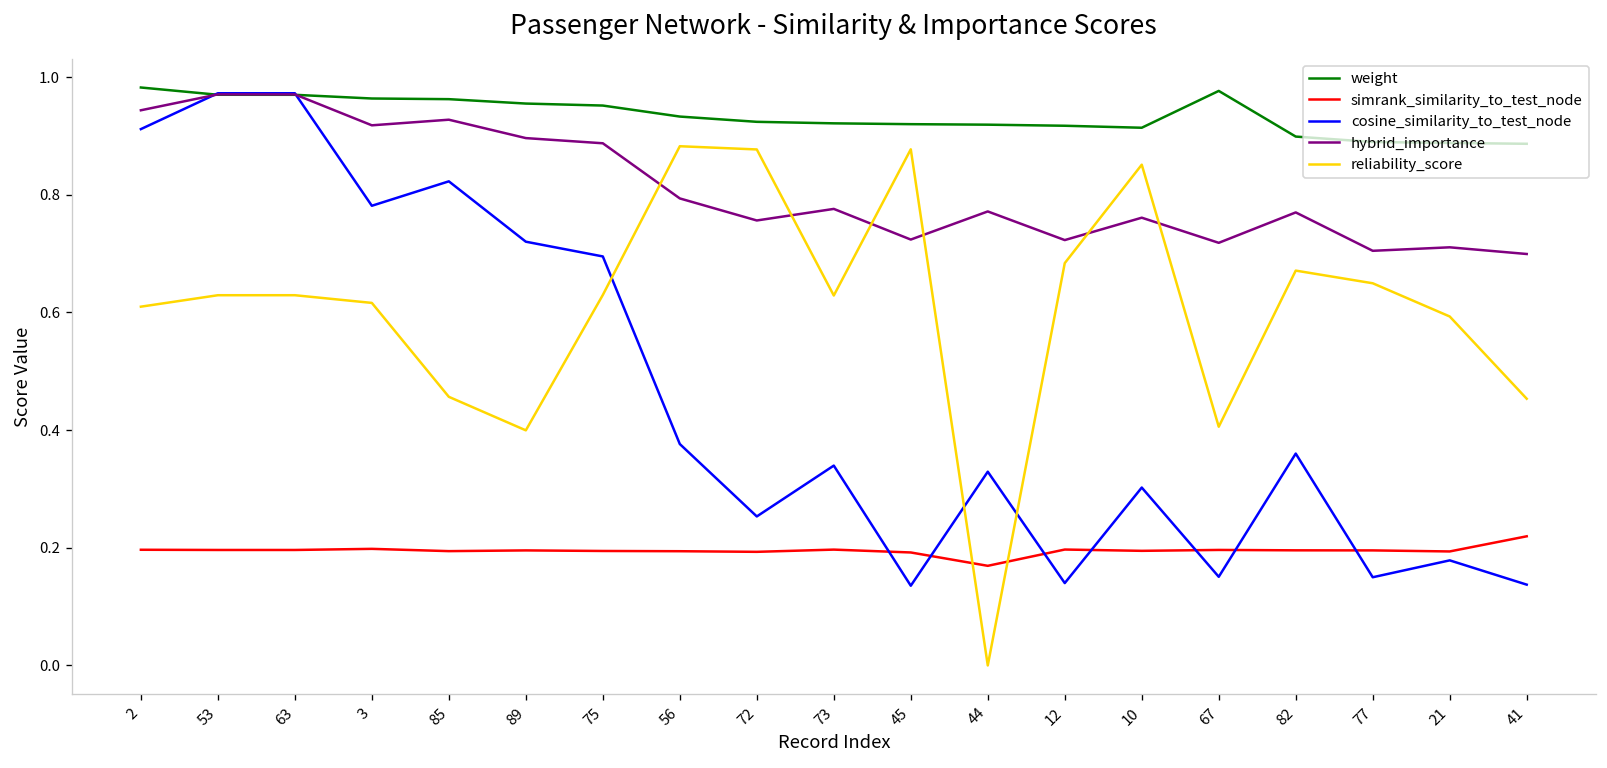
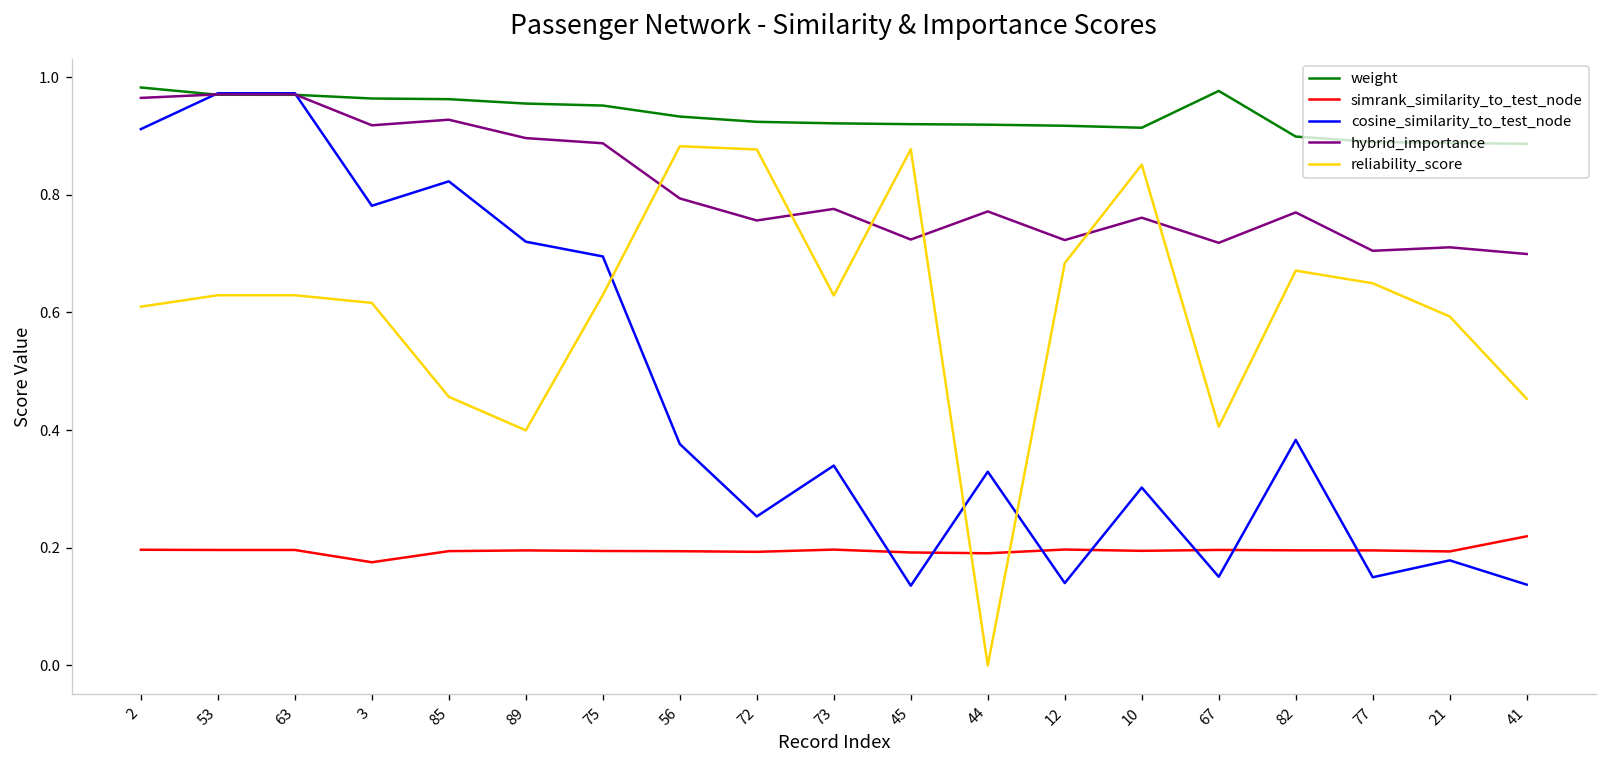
hybrid_importance, 2: 0.94 -> 0.96
simrank_similarity_to_test_node, 3: 0.20 -> 0.18
simrank_similarity_to_test_node, 44: 0.17 -> 0.19
cosine_similarity_to_test_node, 82: 0.36 -> 0.38
